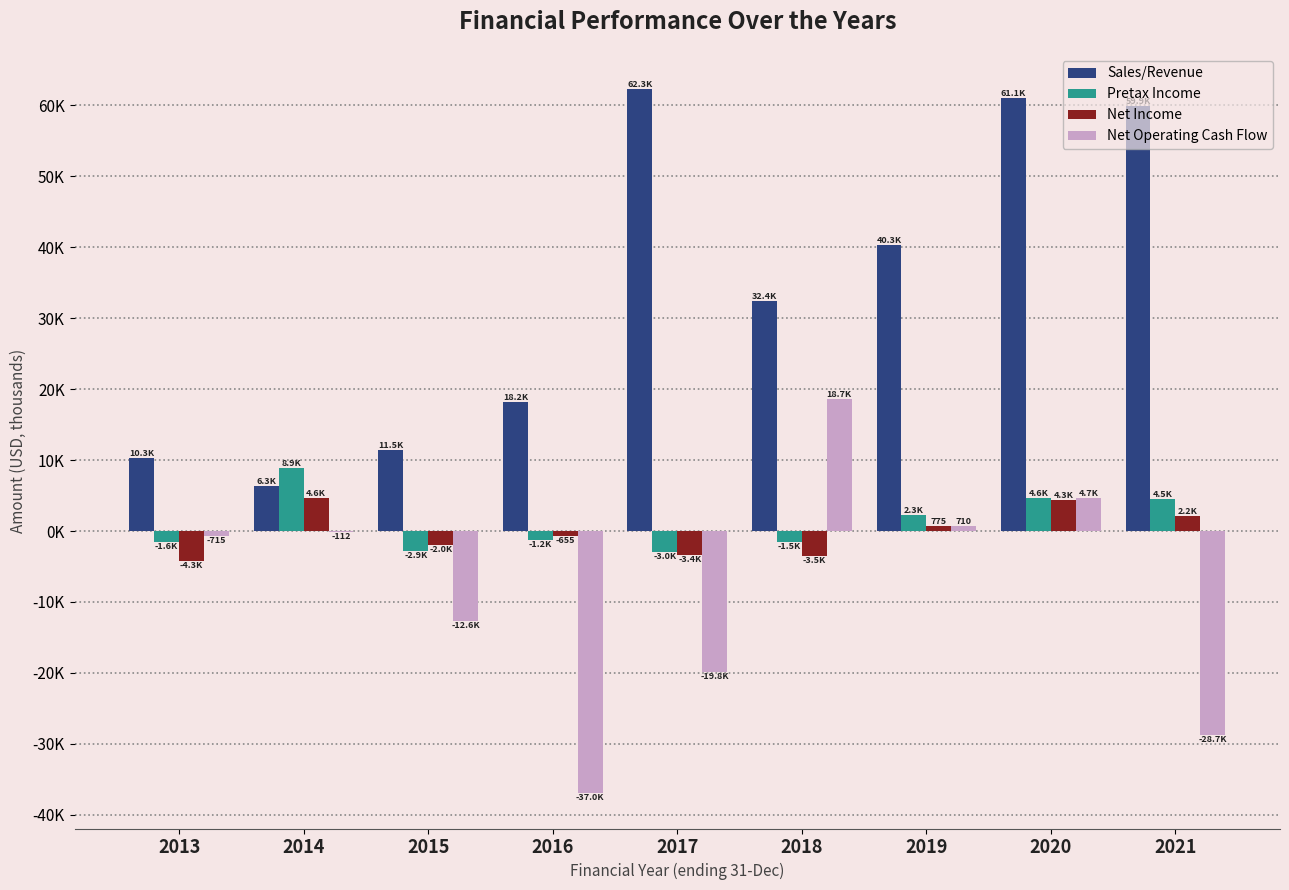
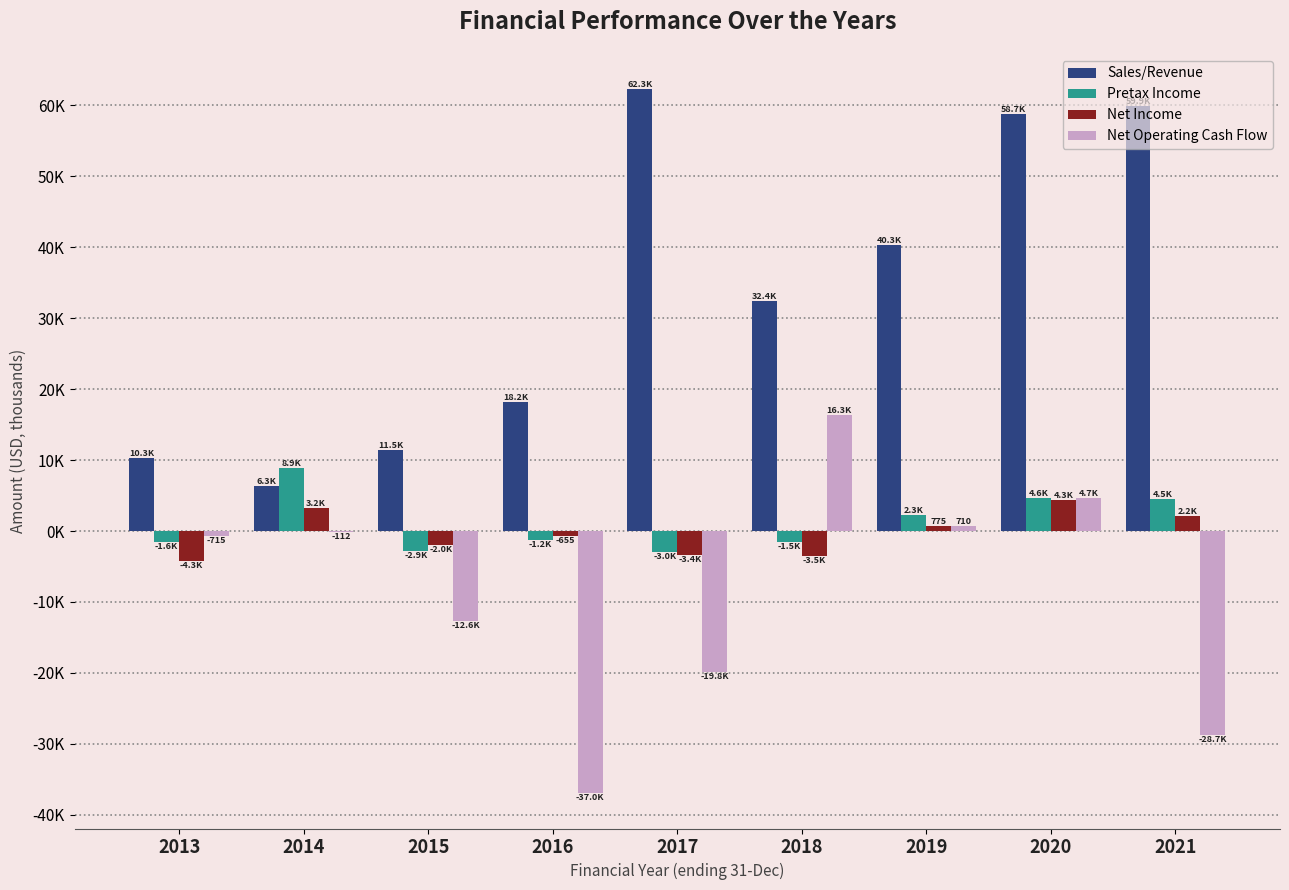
Net Income, 2014: 4.6K -> 3.2K
Net Operating Cash Flow, 2018: 18.7K -> 16.3K
Sales/Revenue, 2020: 61.1K -> 58.7K
